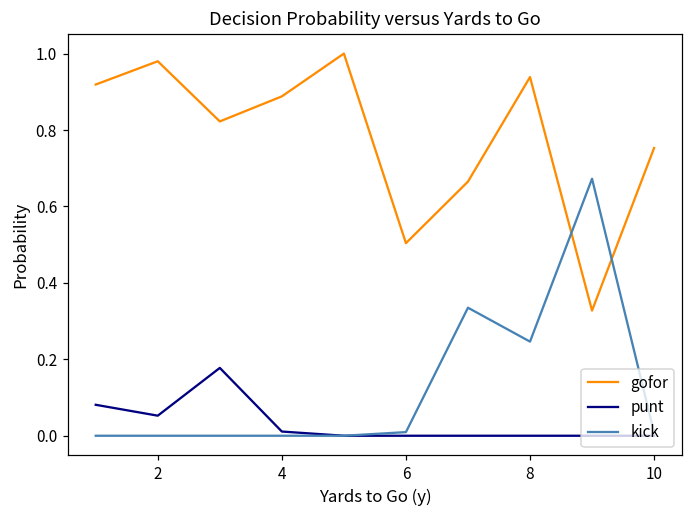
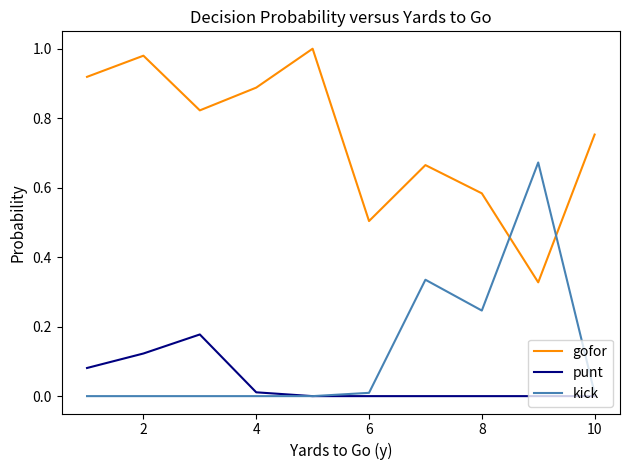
punt, 2: 0.05 -> 0.12
gofor, 8: 0.94 -> 0.58
